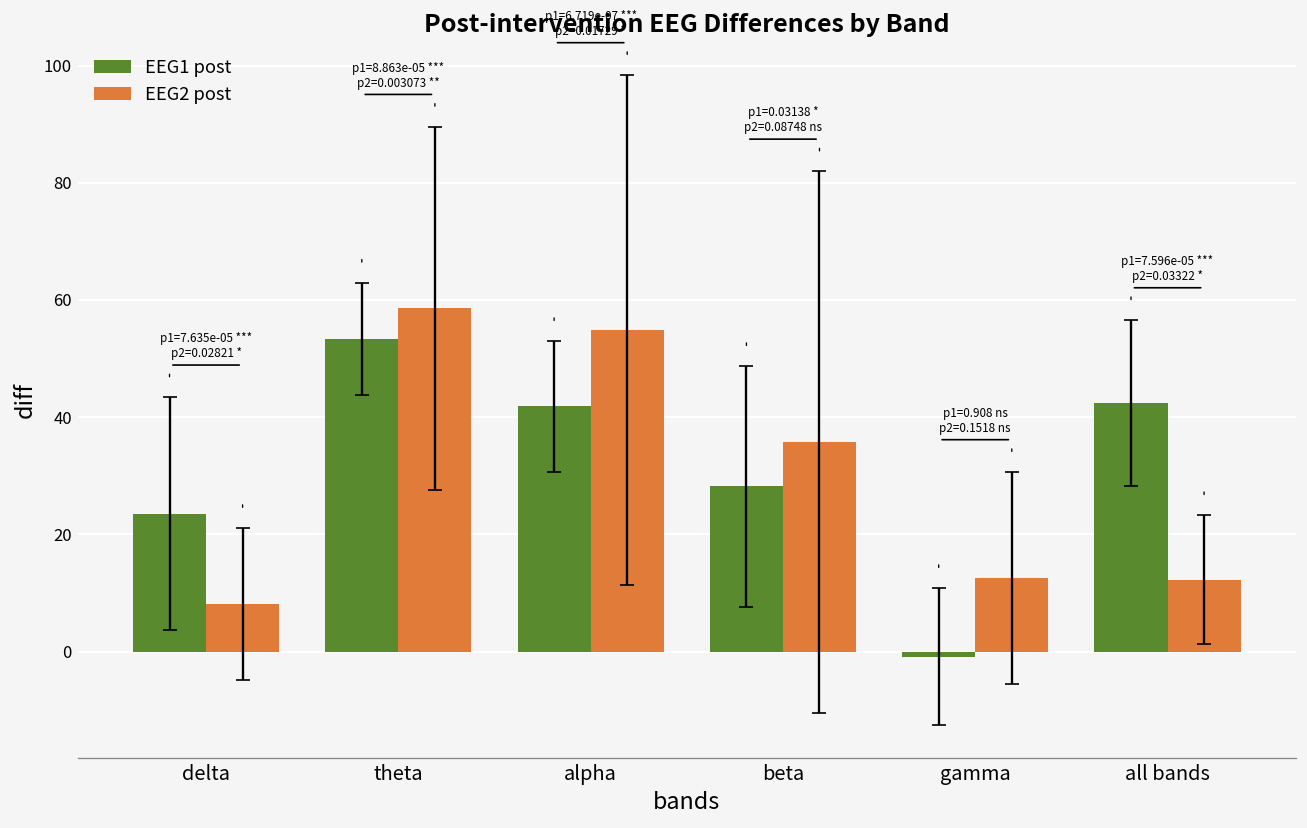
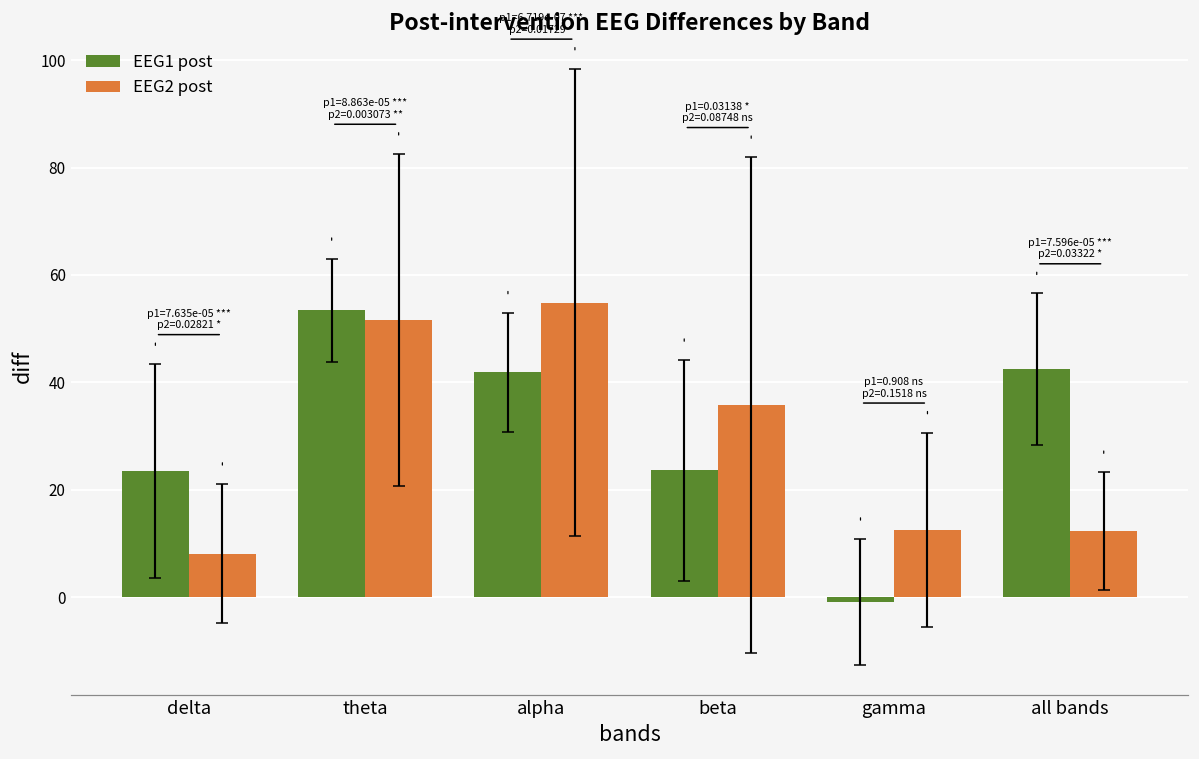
EEG2 post, theta: 59 -> 52
EEG1 post, beta: 28 -> 24
